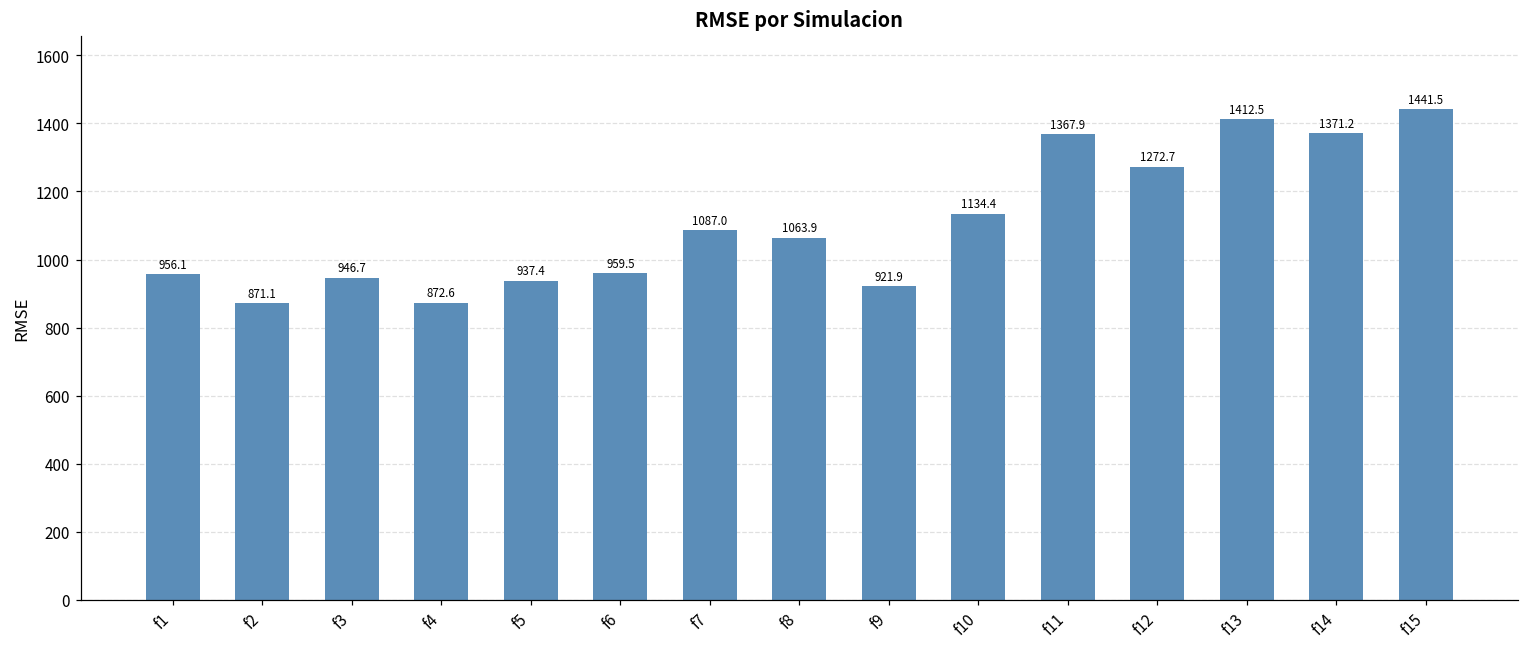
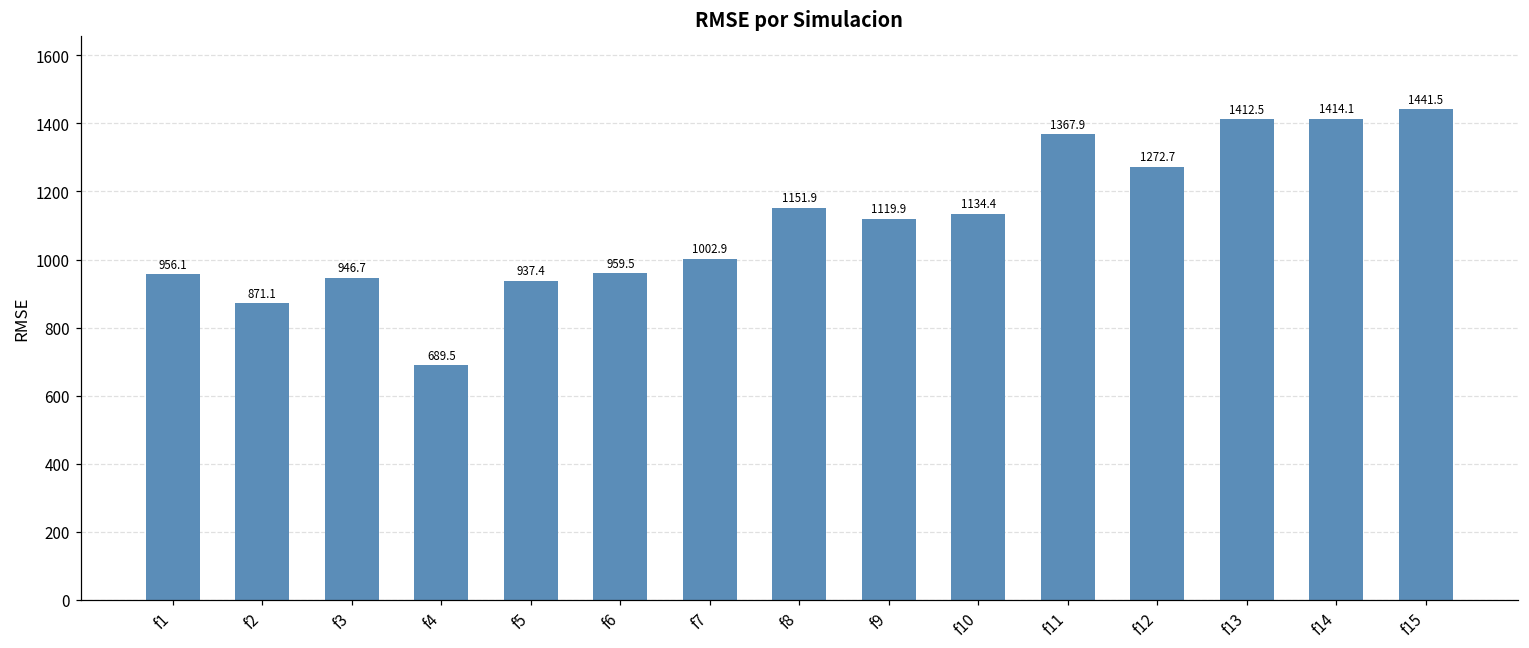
f4: 872.6 -> 689.5
f7: 1087.0 -> 1002.9
f8: 1063.9 -> 1151.9
f9: 921.9 -> 1119.9
f14: 1371.2 -> 1414.1
